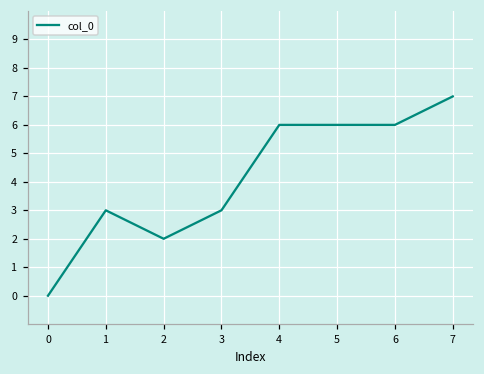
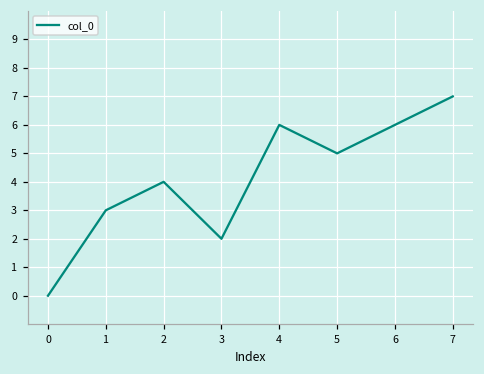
2: 2 -> 4
3: 3 -> 2
5: 6 -> 5
